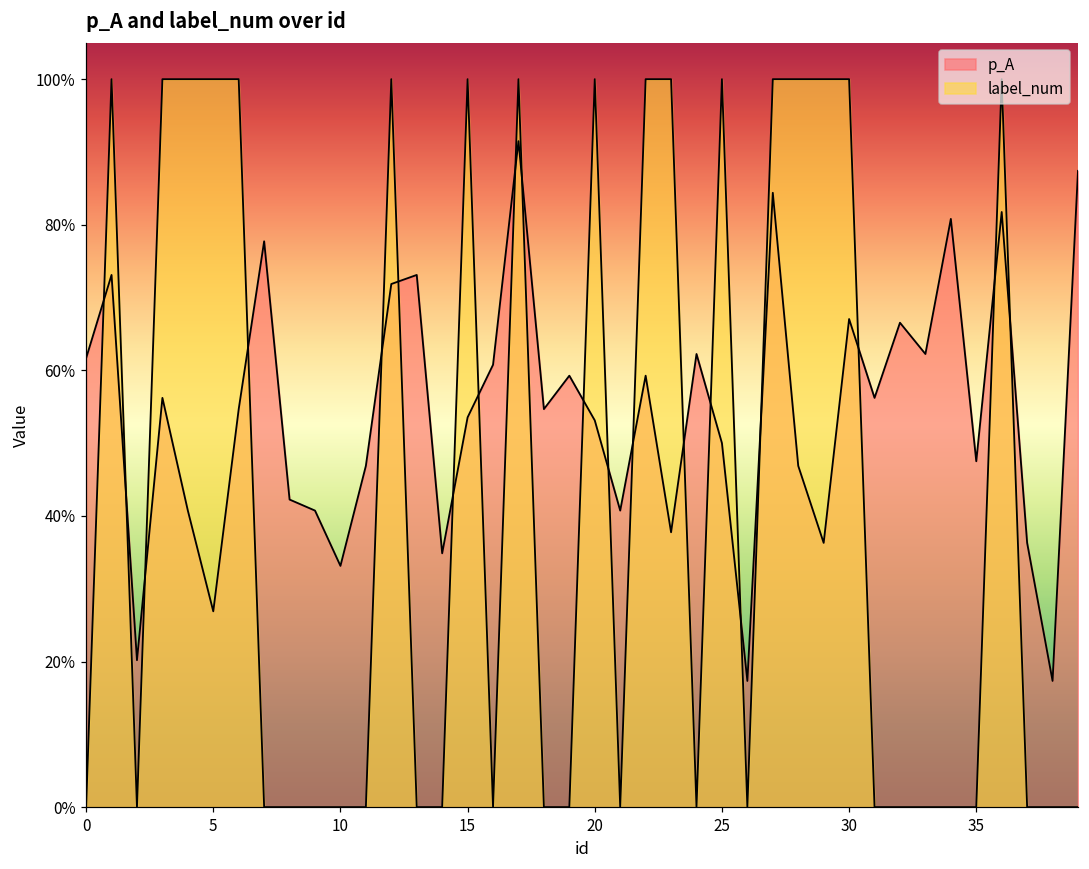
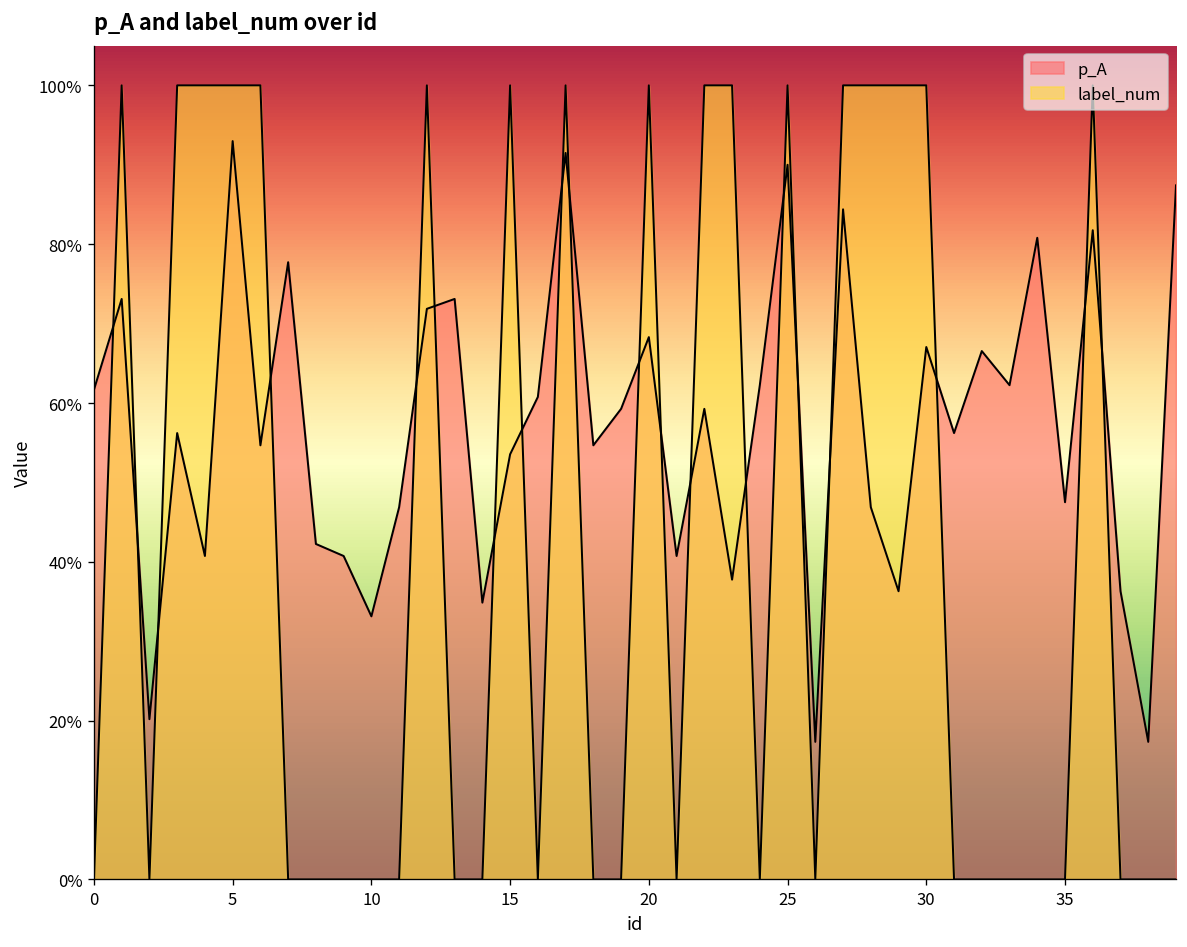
p_A, 5: 27% -> 93%
p_A, 20: 53% -> 68%
p_A, 25: 50% -> 90%
